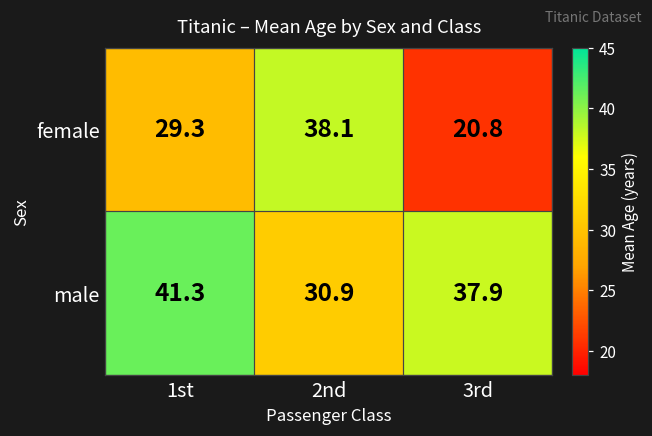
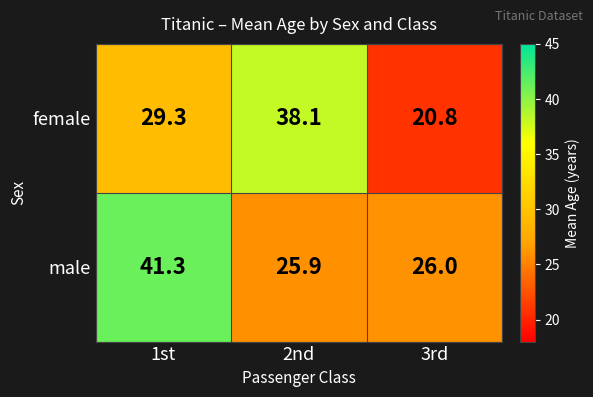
male, 2nd: 30.9 -> 25.9
male, 3rd: 37.9 -> 26.0
